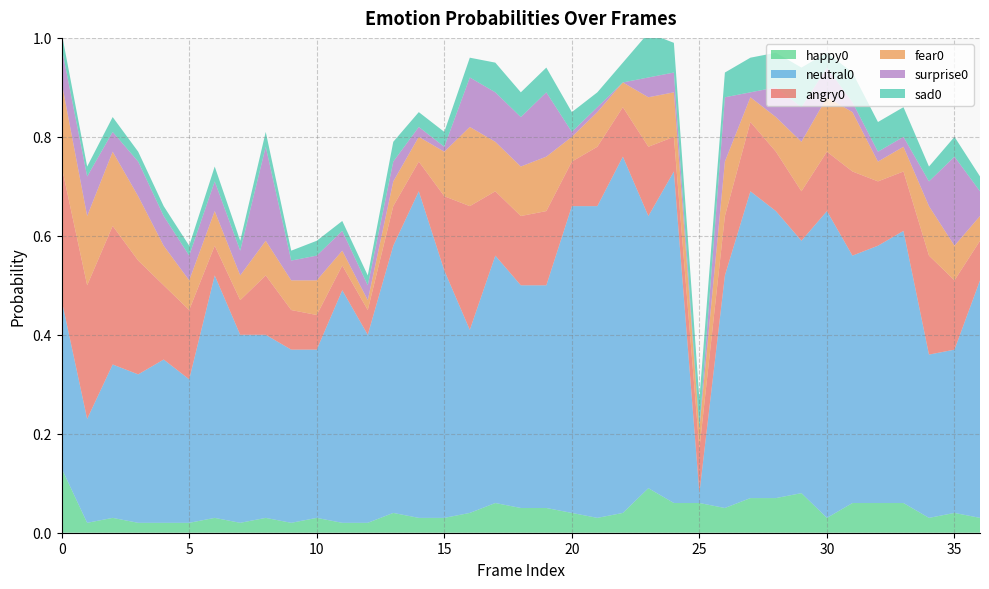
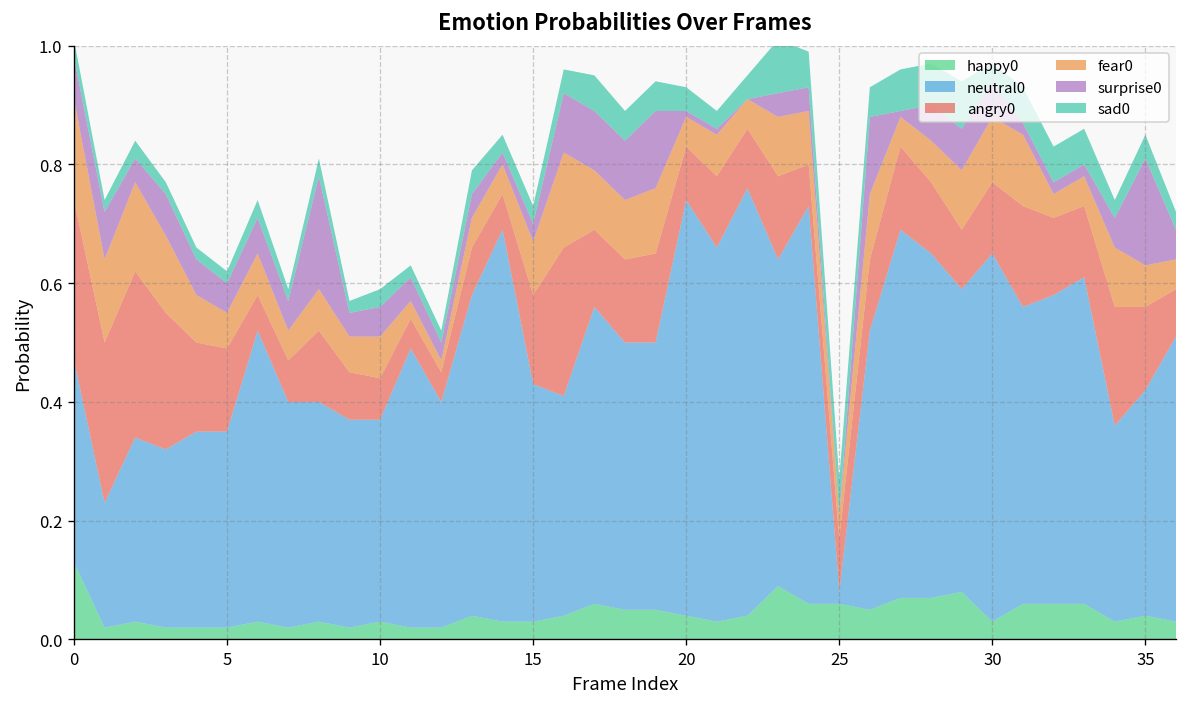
neutral0, 5: 0.29 -> 0.33
neutral0, 15: 0.5 -> 0.4
surprise0, 15: 0.01 -> 0.03
neutral0, 20: 0.62 -> 0.70
neutral0, 35: 0.33 -> 0.38
